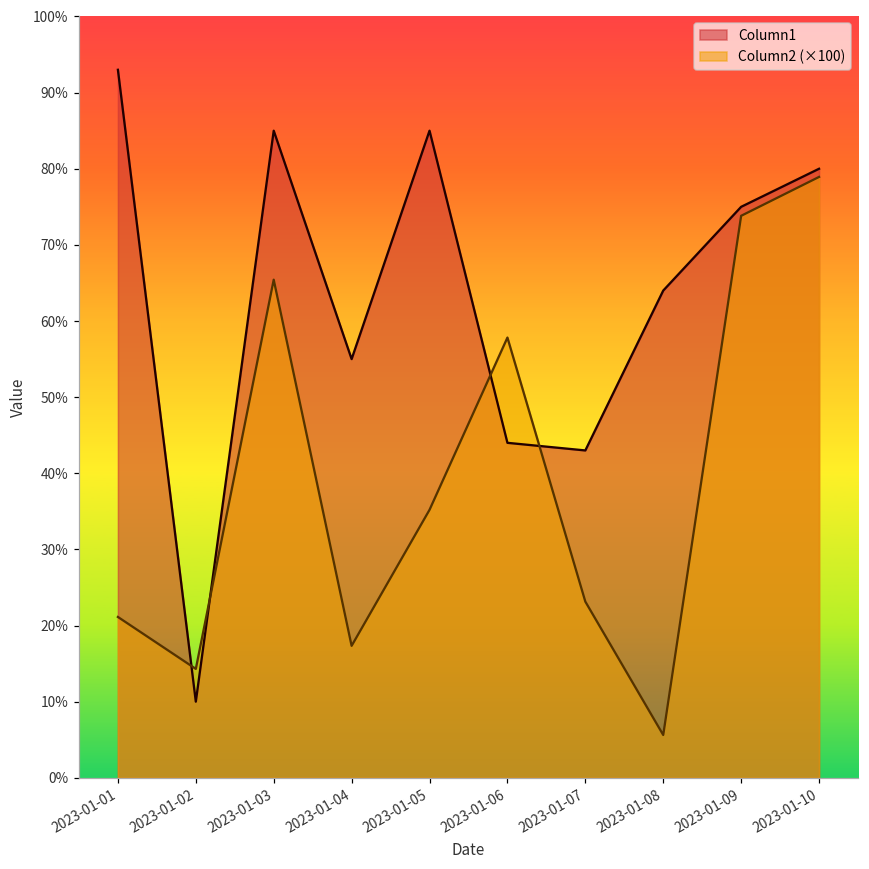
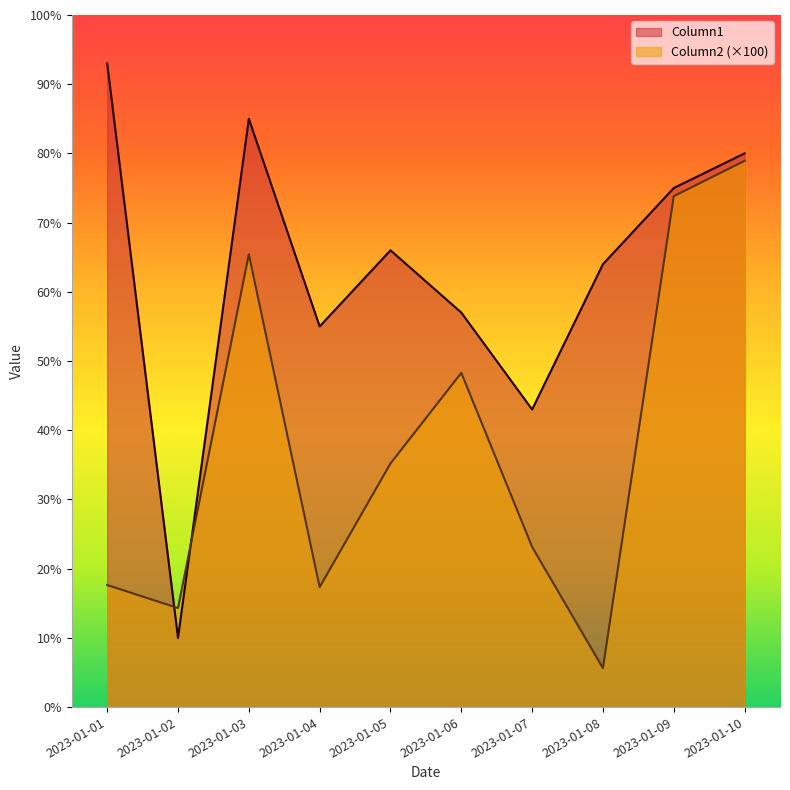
Column2 (×100), 2023-01-01: 21% -> 18%
Column1, 2023-01-05: 85% -> 66%
Column1, 2023-01-06: 44% -> 57%
Column2 (×100), 2023-01-06: 58% -> 48%
